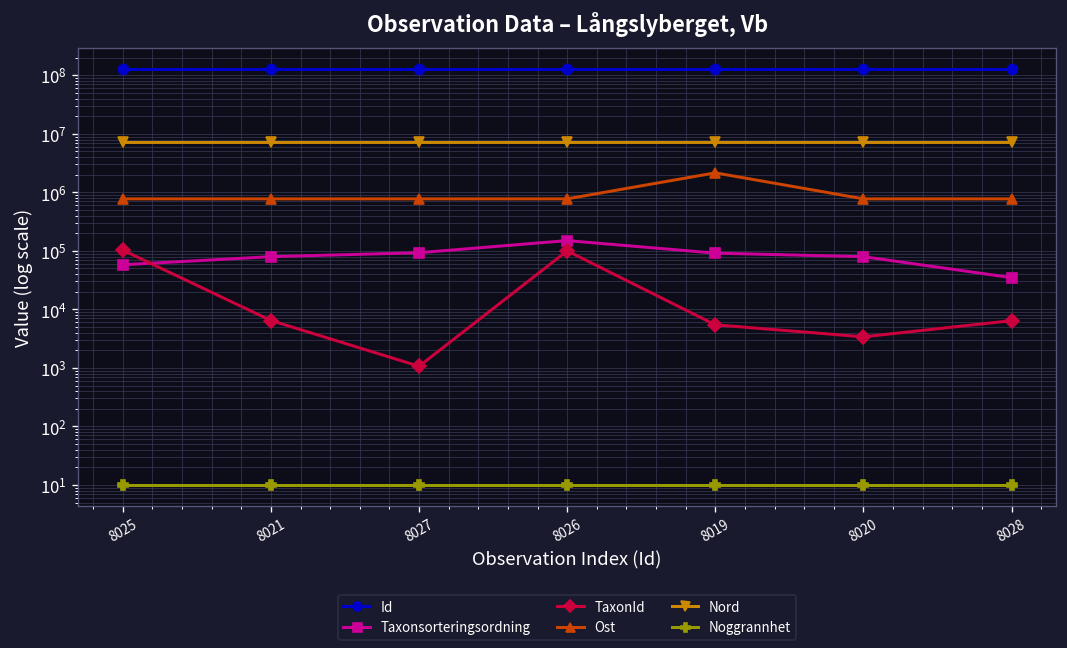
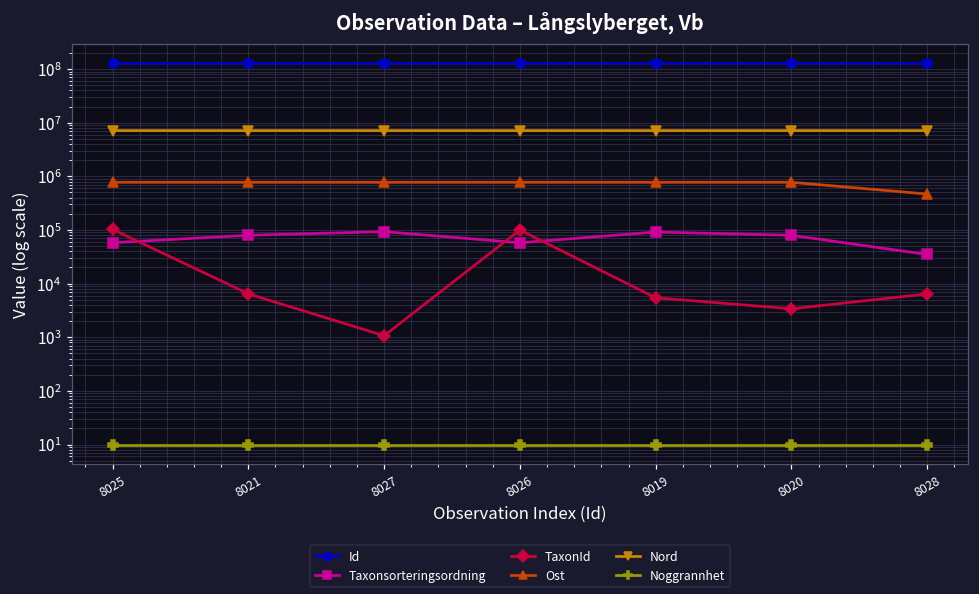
Taxonsorteringsordning, 8026: 150000 -> 60000
Ost, 8019: 2000000 -> 800000
Ost, 8028: 800000 -> 500000
